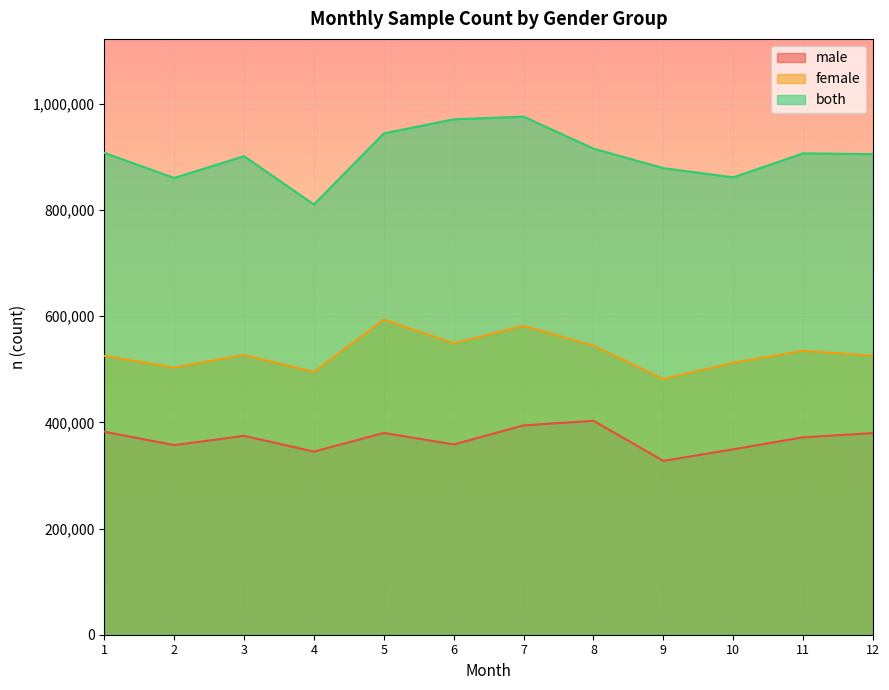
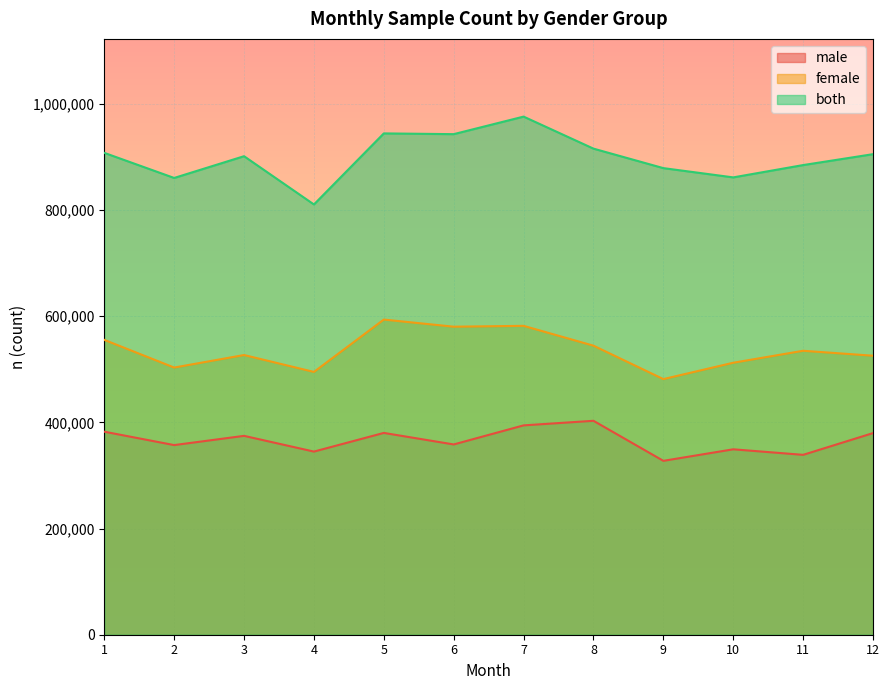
female, 1: 530,000 -> 560,000
female, 6: 550,000 -> 580,000
both, 6: 970,000 -> 940,000
male, 11: 370,000 -> 340,000
both, 11: 910,000 -> 880,000
